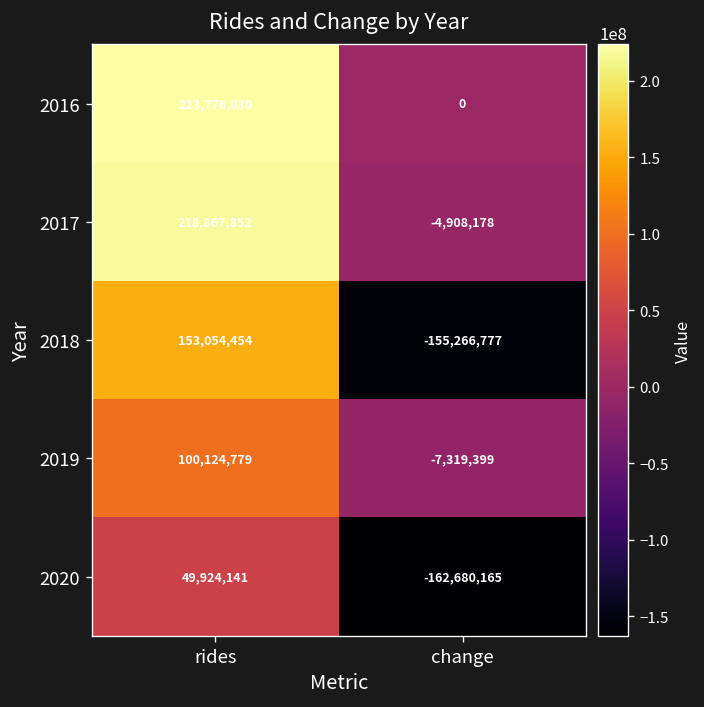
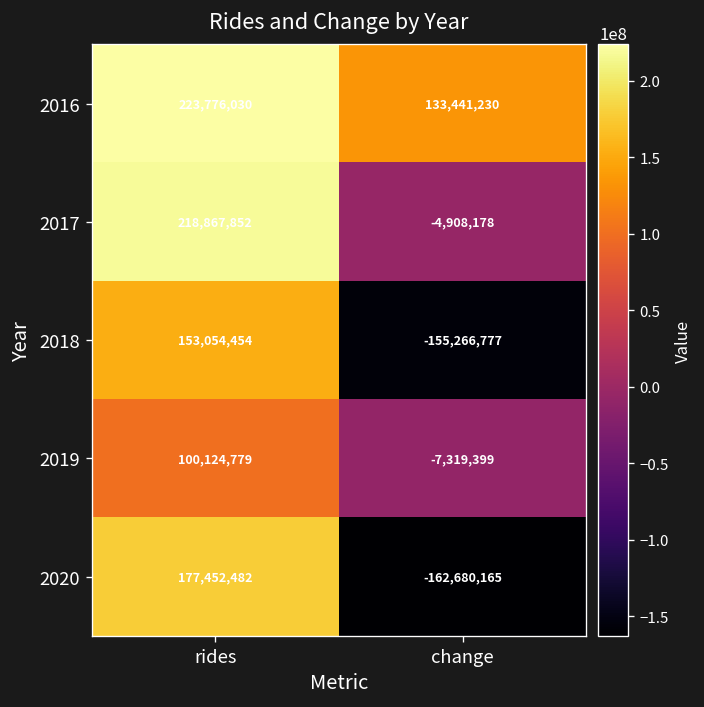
2016, change: 0 -> 133,441,230
2020, rides: 49,924,141 -> 177,452,482
